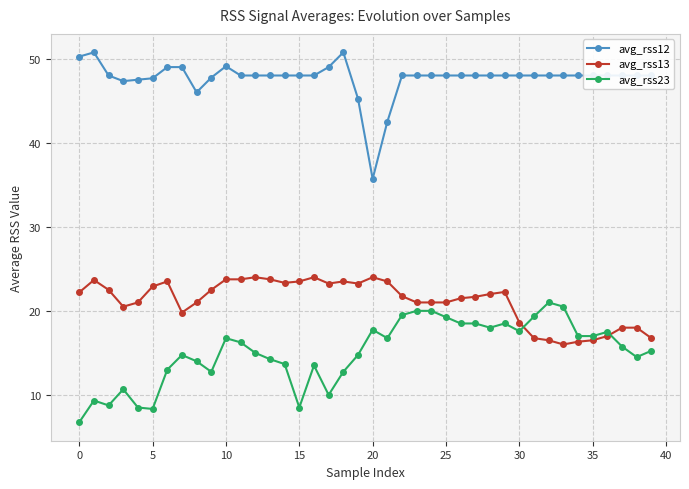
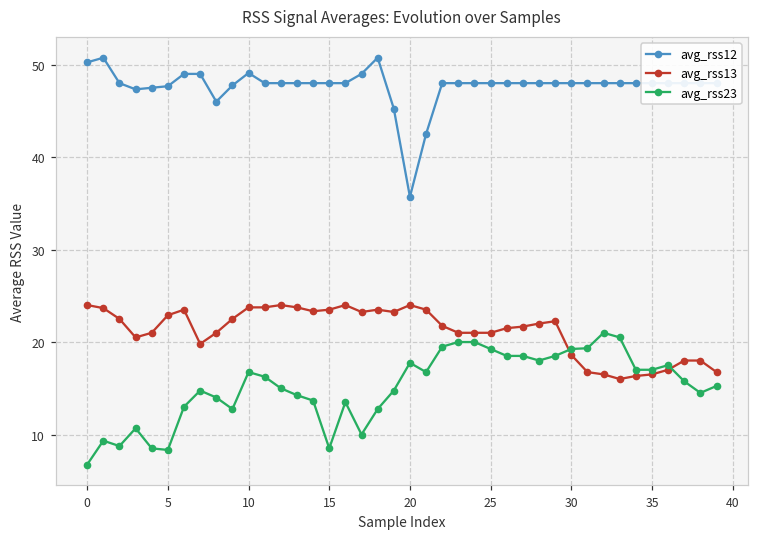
avg_rss13, 0: 22 -> 24
avg_rss23, 30: 18 -> 19
